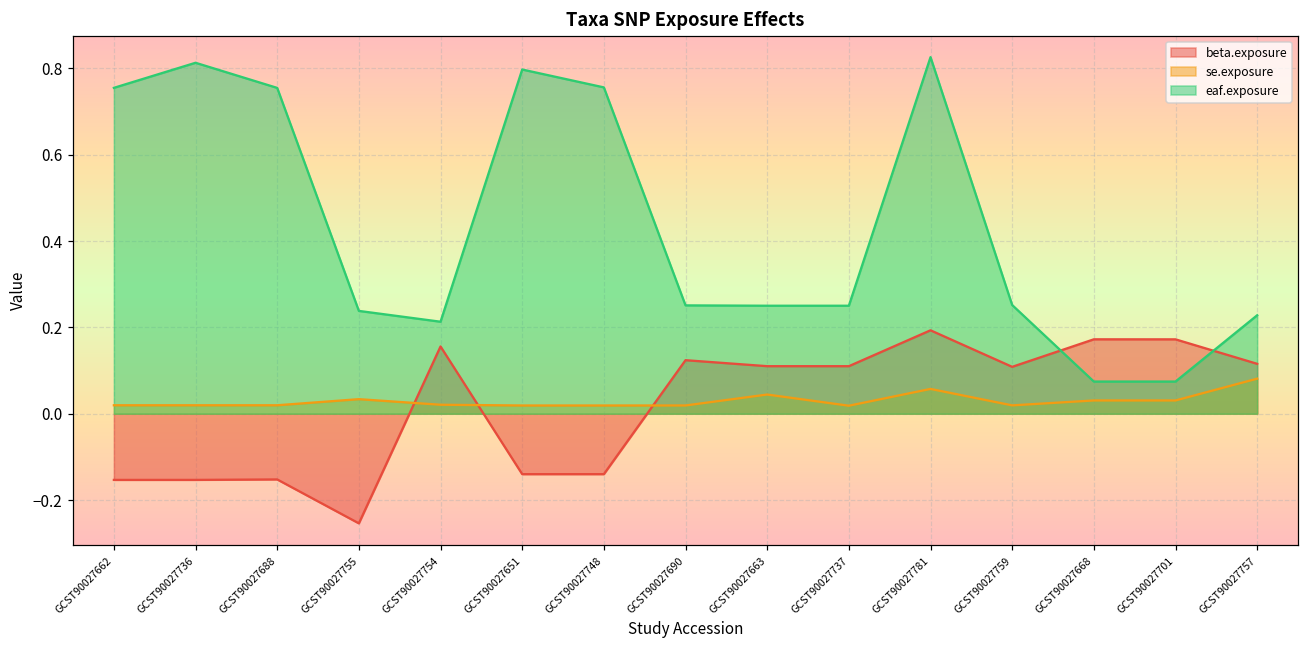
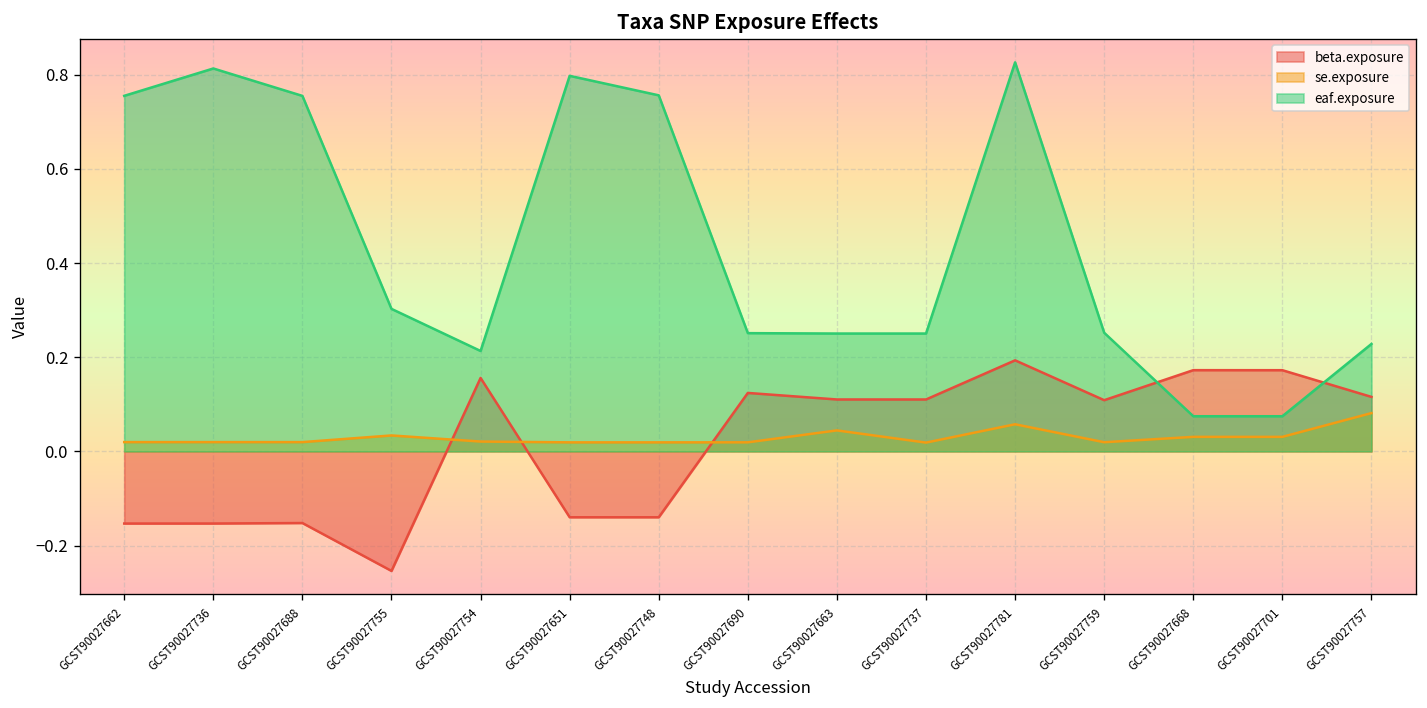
eaf.exposure, GCST90027755: 0.24 -> 0.30
